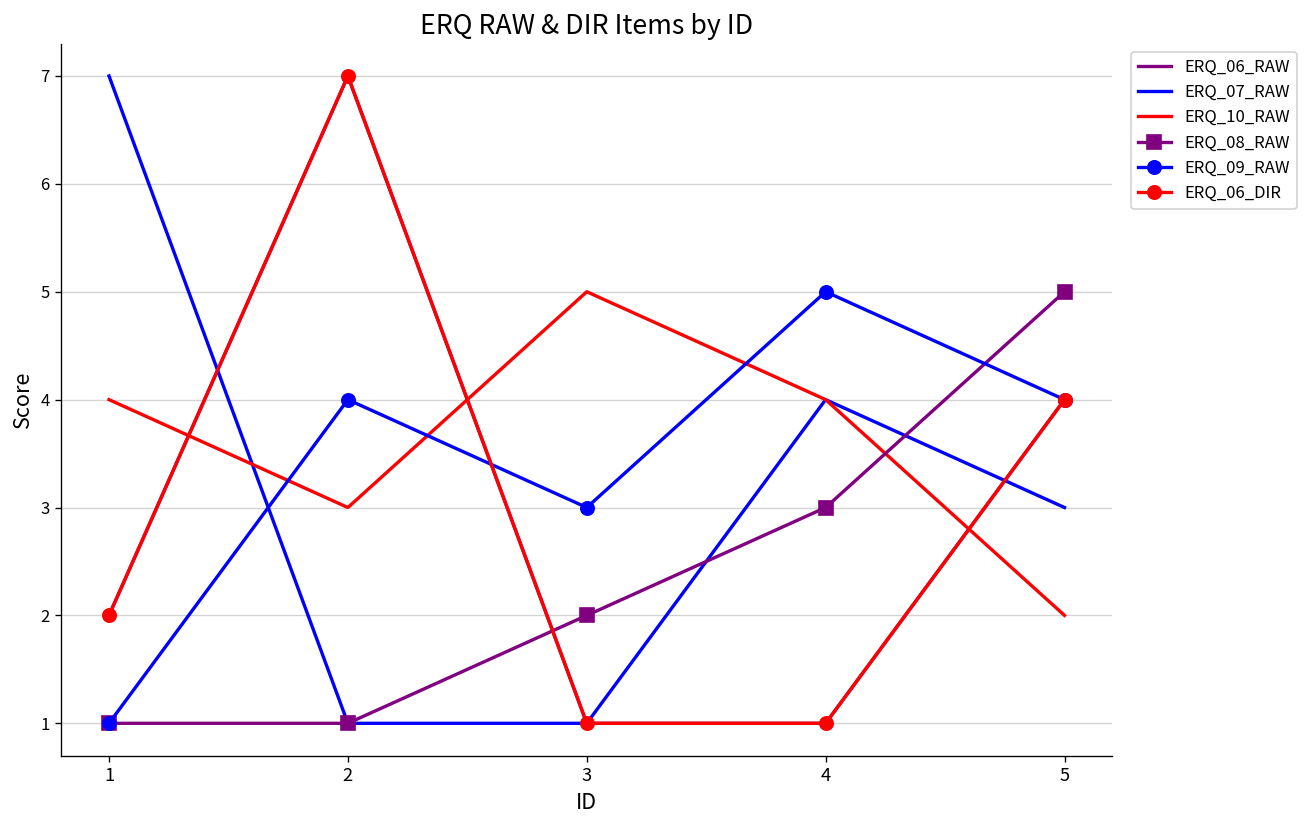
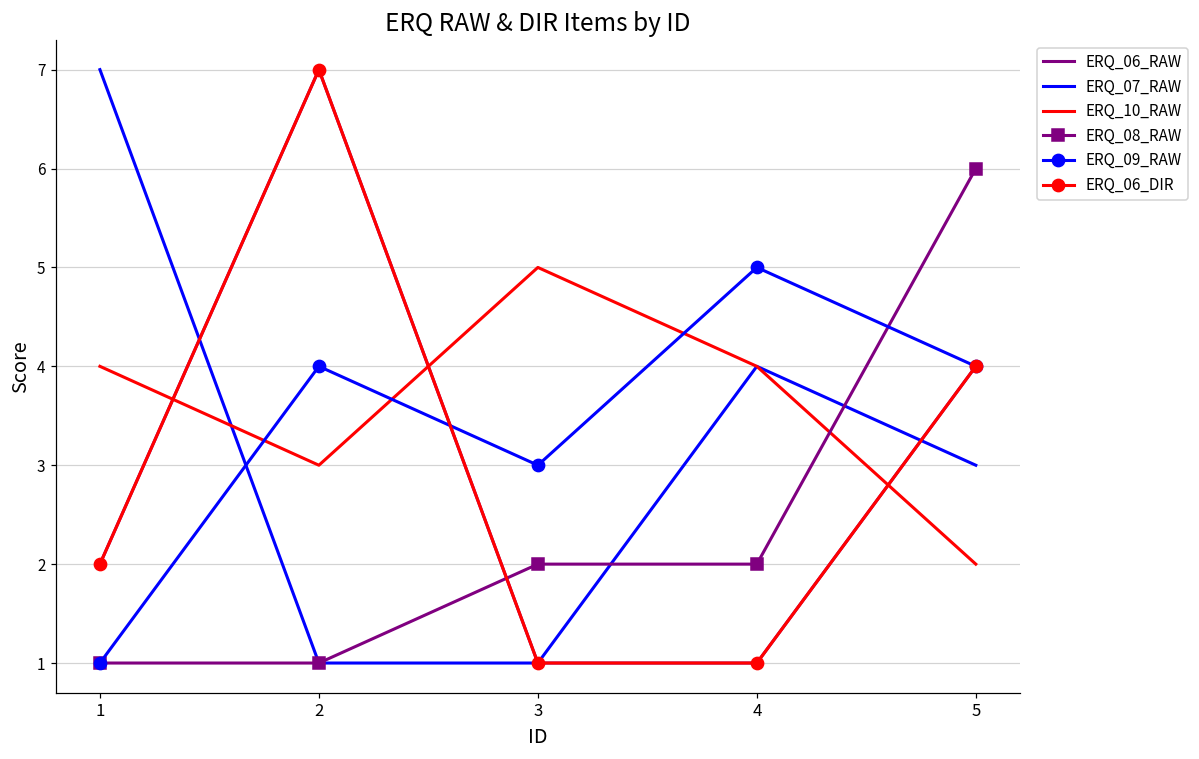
ERQ_08_RAW, 4: 3 -> 2
ERQ_08_RAW, 5: 5 -> 6
